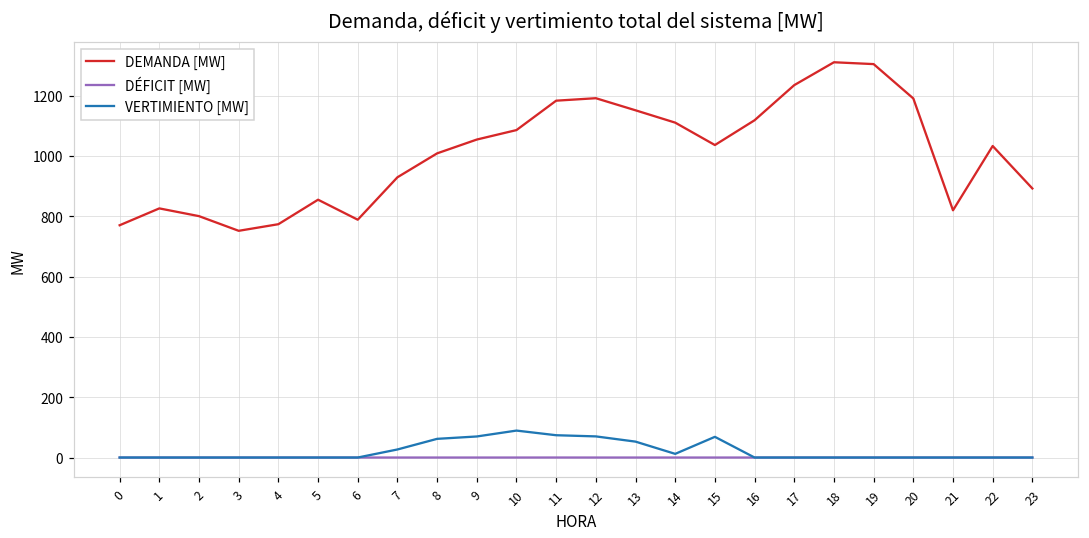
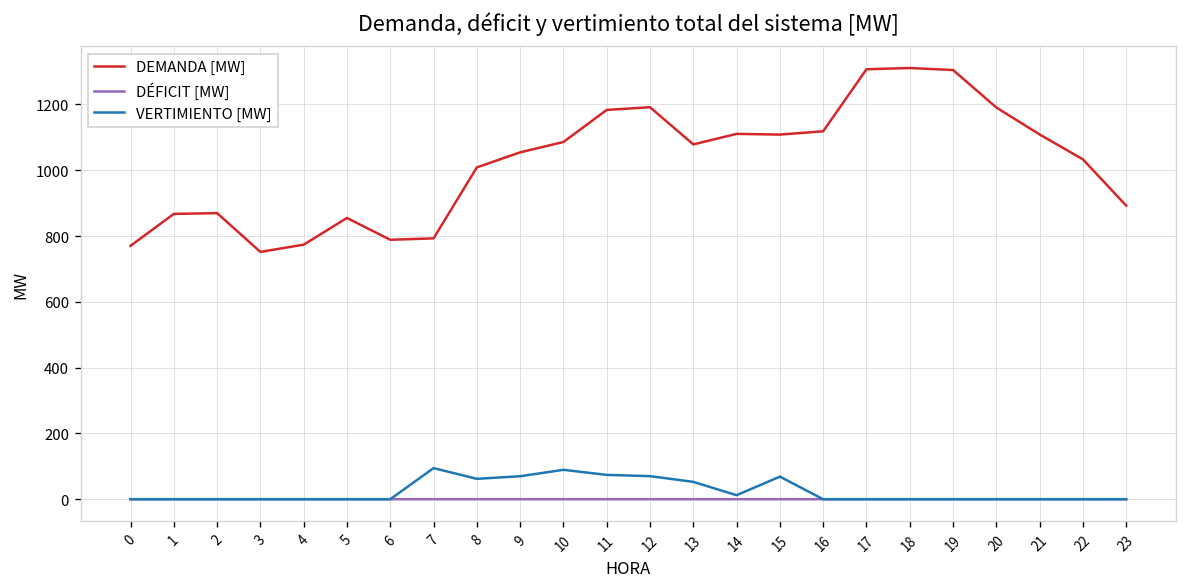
DEMANDA [MW], 1: 830 -> 870
DEMANDA [MW], 2: 800 -> 870
DEMANDA [MW], 7: 930 -> 790
VERTIMIENTO [MW], 7: 30 -> 90
DEMANDA [MW], 13: 1150 -> 1080
DEMANDA [MW], 15: 1040 -> 1110
DEMANDA [MW], 17: 1240 -> 1310
DEMANDA [MW], 21: 820 -> 1110
